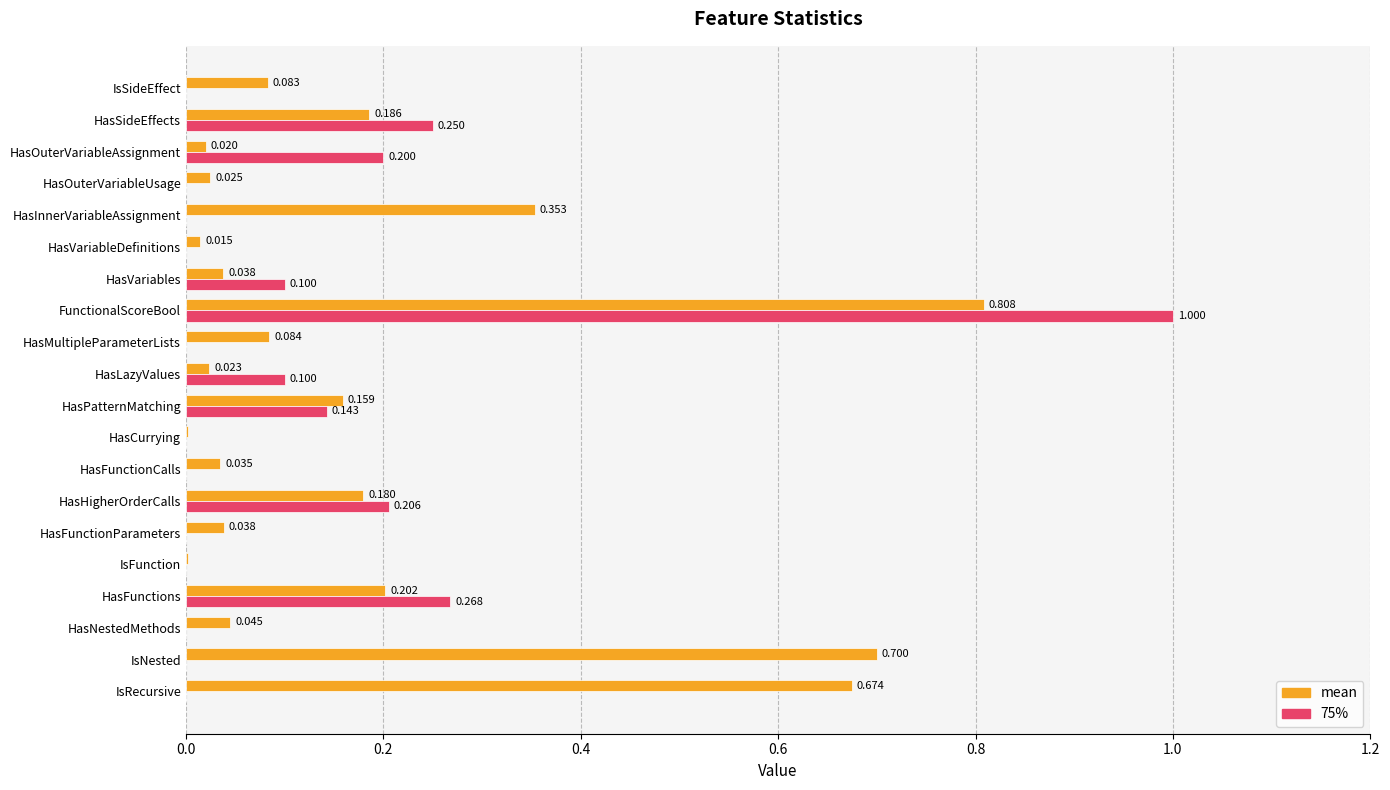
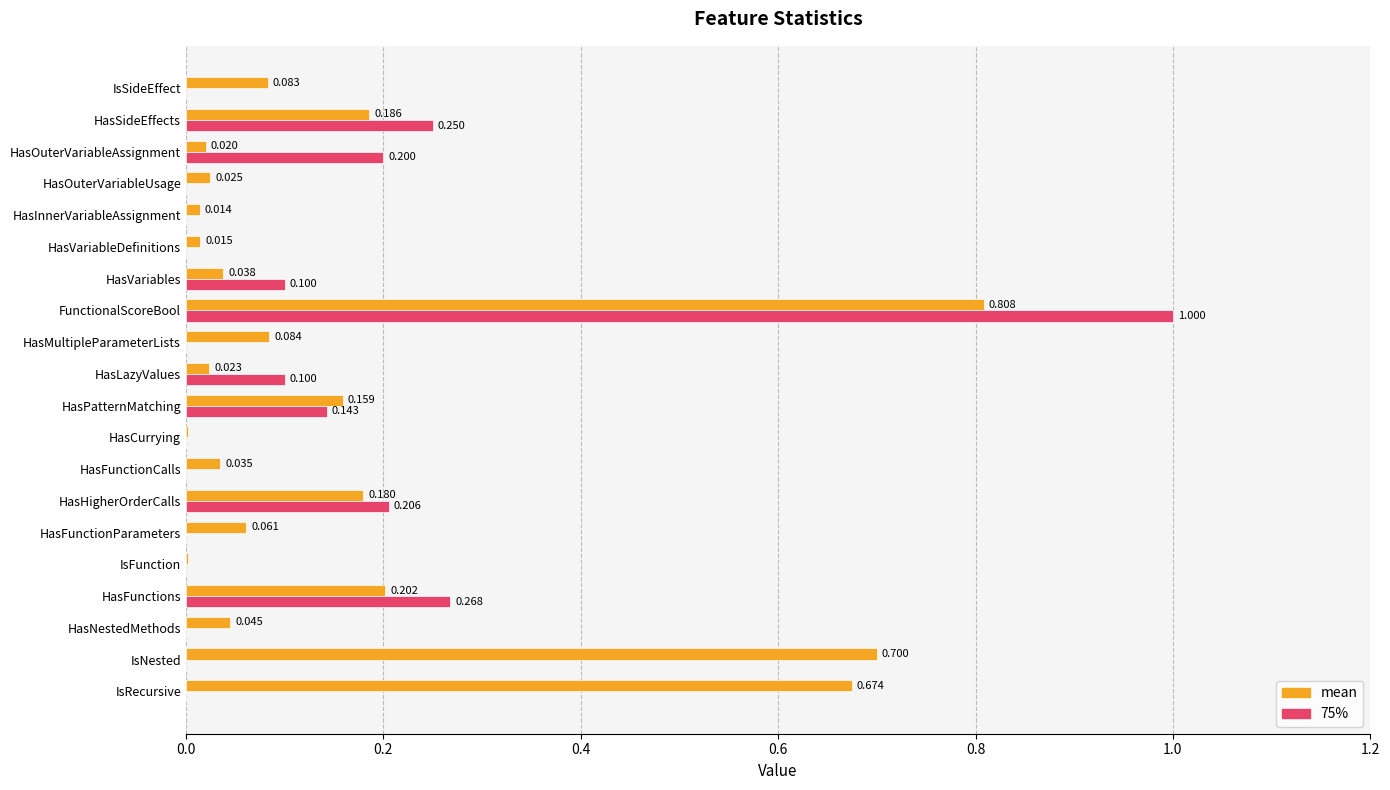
mean, HasInnerVariableAssignment: 0.353 -> 0.014
mean, HasFunctionParameters: 0.038 -> 0.061
